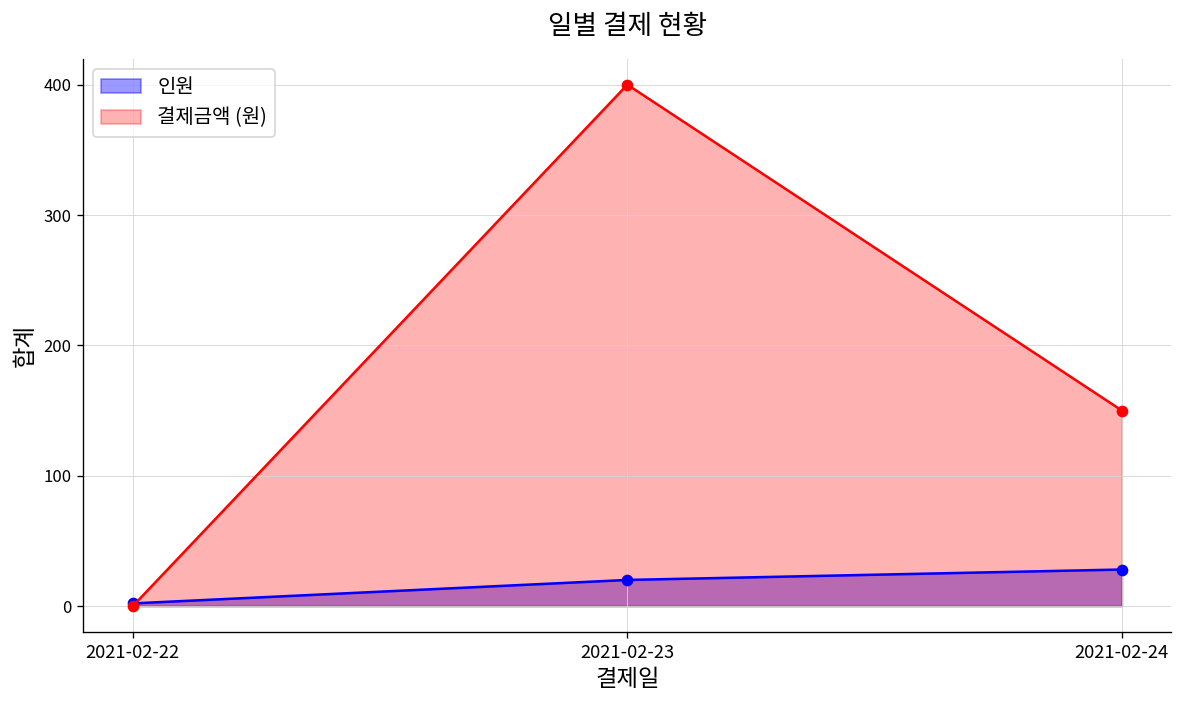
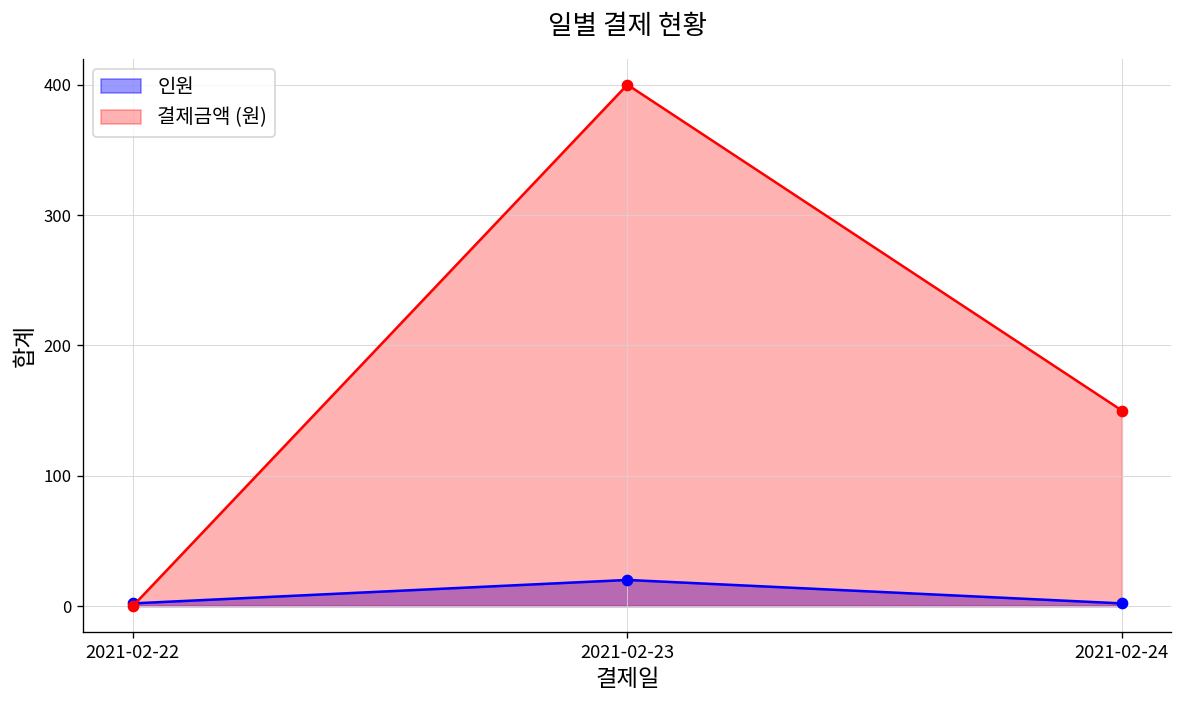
인원, 2021-02-24: 28 -> 2
